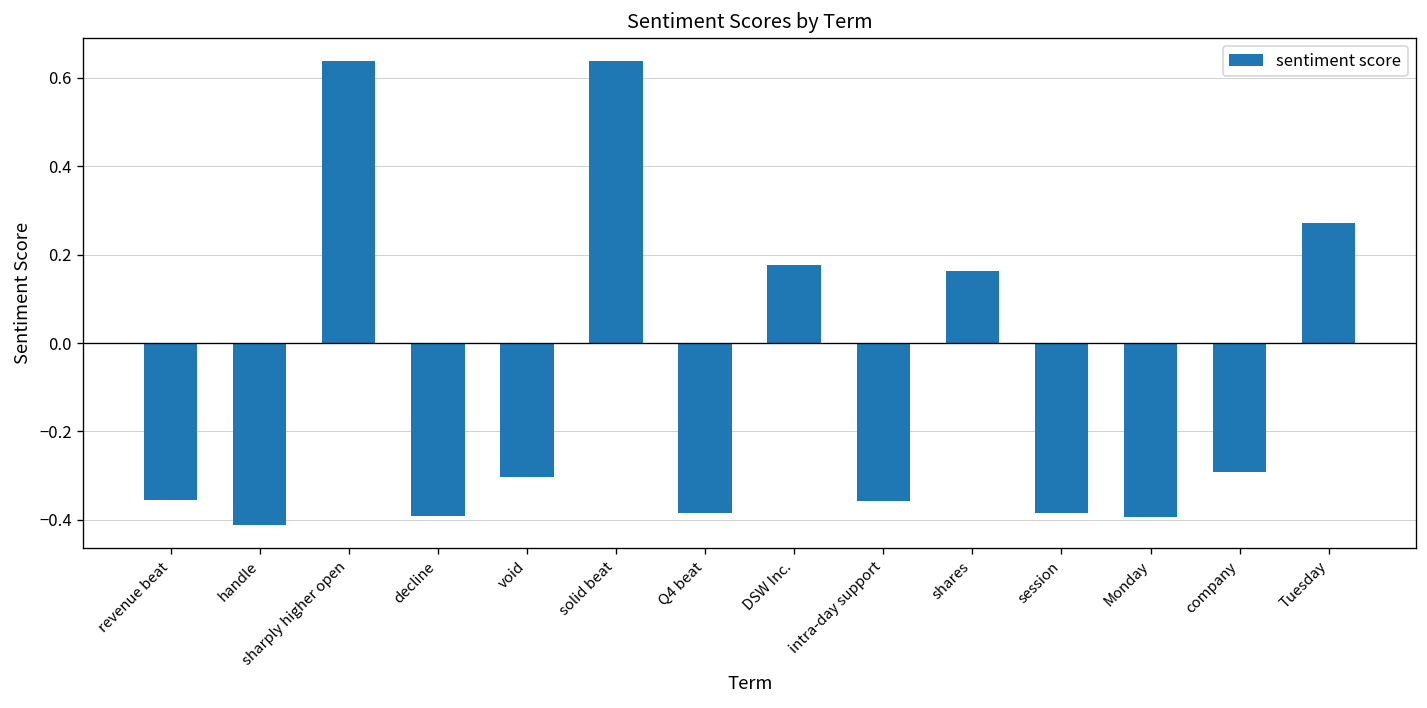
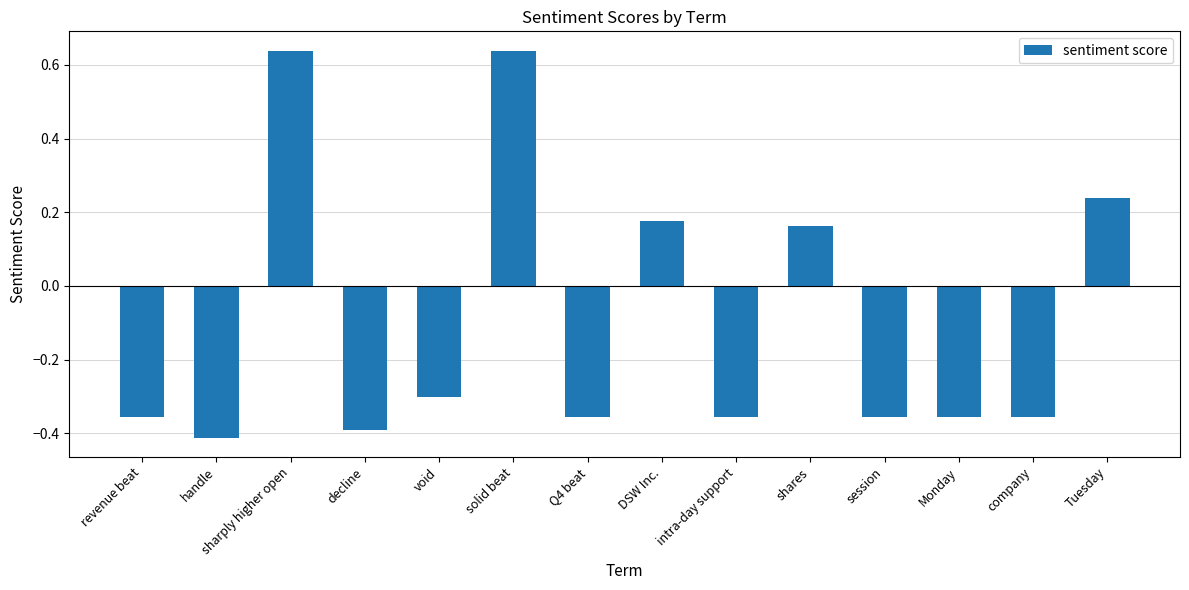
Q4 beat: -0.38 -> -0.36
session: -0.38 -> -0.36
Monday: -0.39 -> -0.36
company: -0.29 -> -0.36
Tuesday: 0.27 -> 0.24
